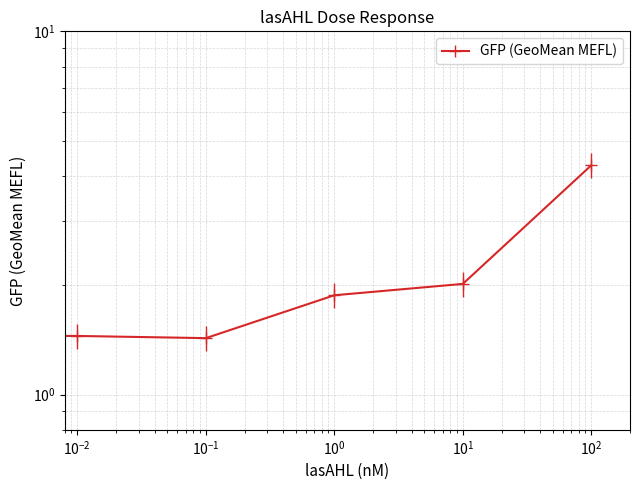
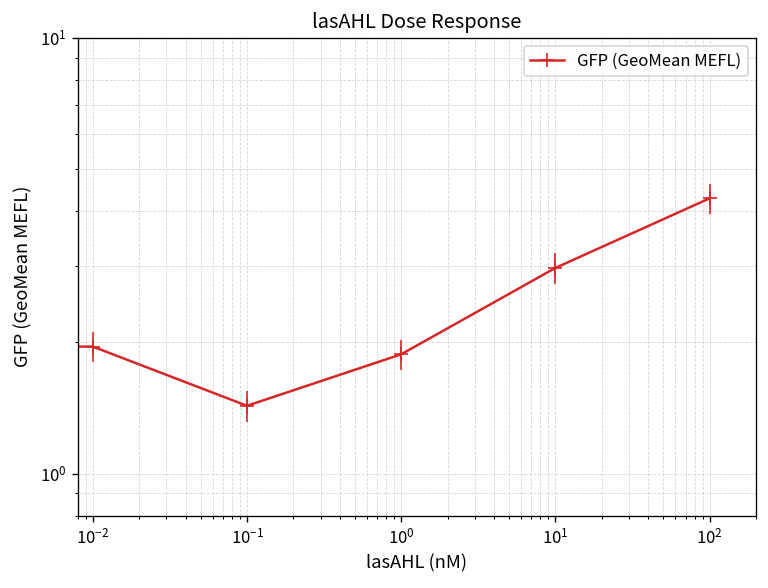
10^-2: 1.45 -> 2.0
10^1: 2.0 -> 3.0
